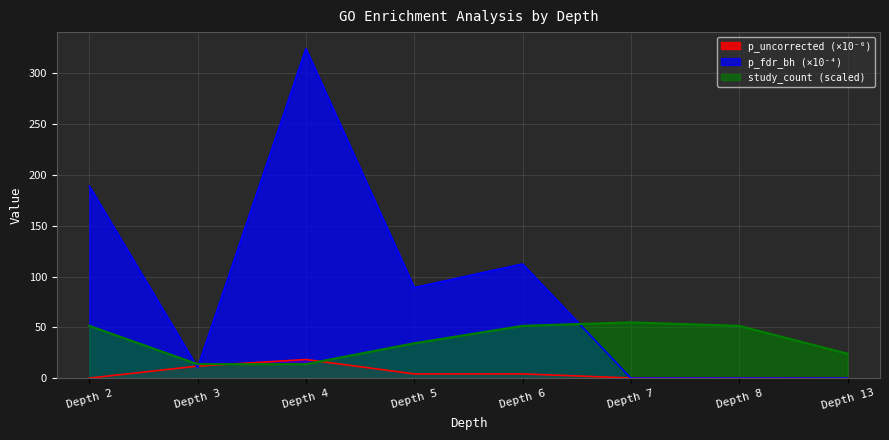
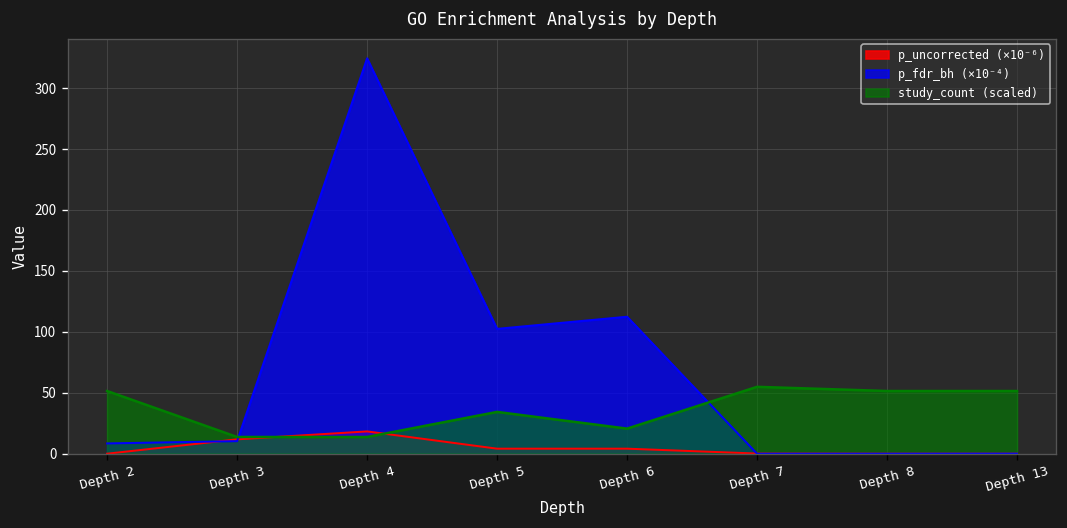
p_fdr_bh (×10⁻⁴), Depth 2: 189 -> 8
p_fdr_bh (×10⁻⁴), Depth 5: 89 -> 102
study_count (scaled), Depth 6: 51 -> 21
study_count (scaled), Depth 13: 24 -> 51
